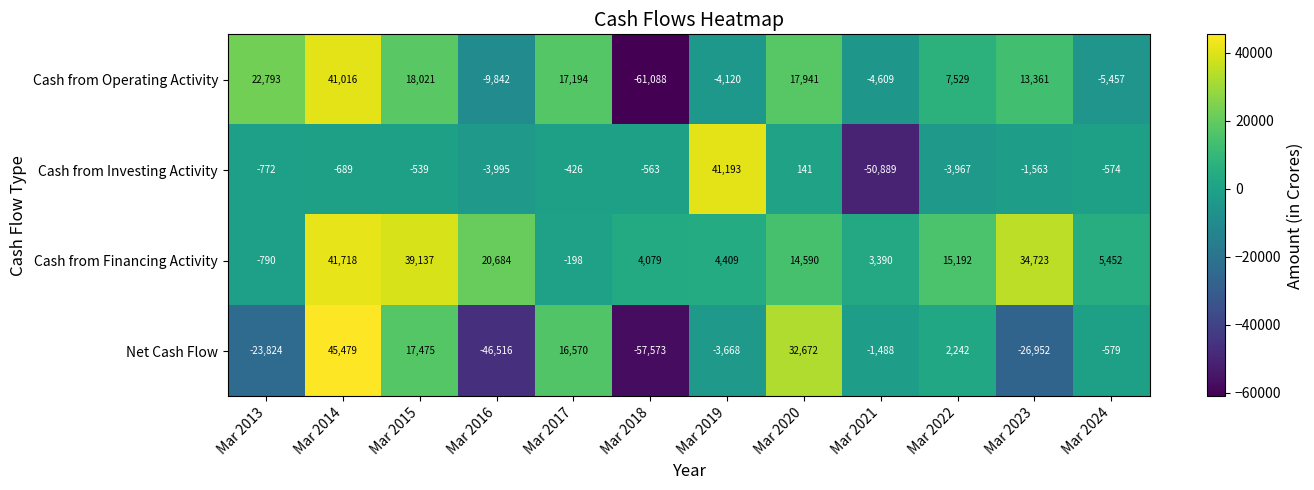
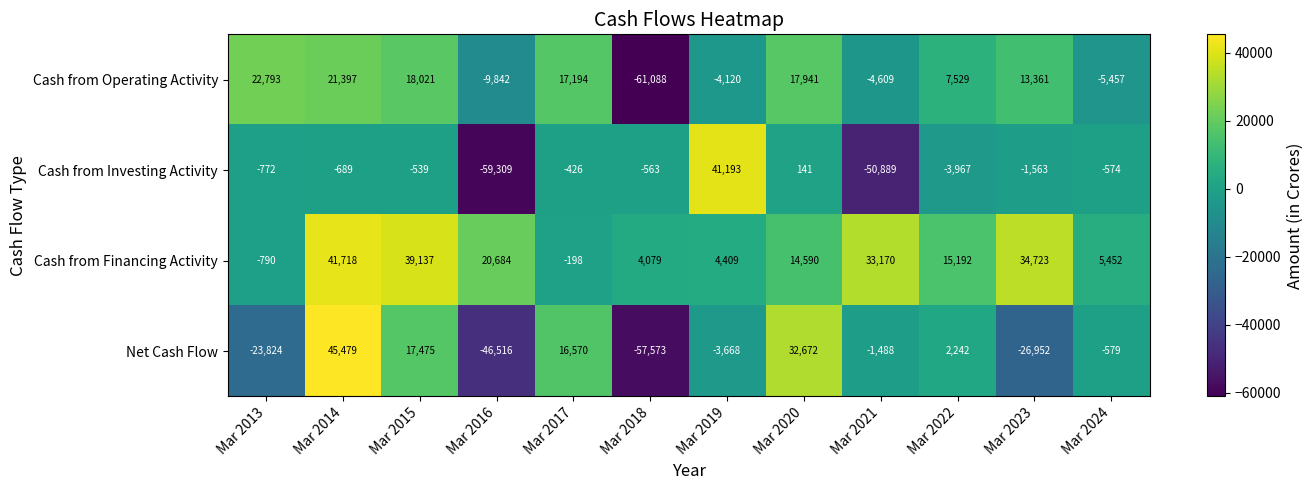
Cash from Operating Activity, Mar 2014: 41,016 -> 21,397
Cash from Investing Activity, Mar 2016: -3,995 -> -59,309
Cash from Financing Activity, Mar 2021: 3,390 -> 33,170
